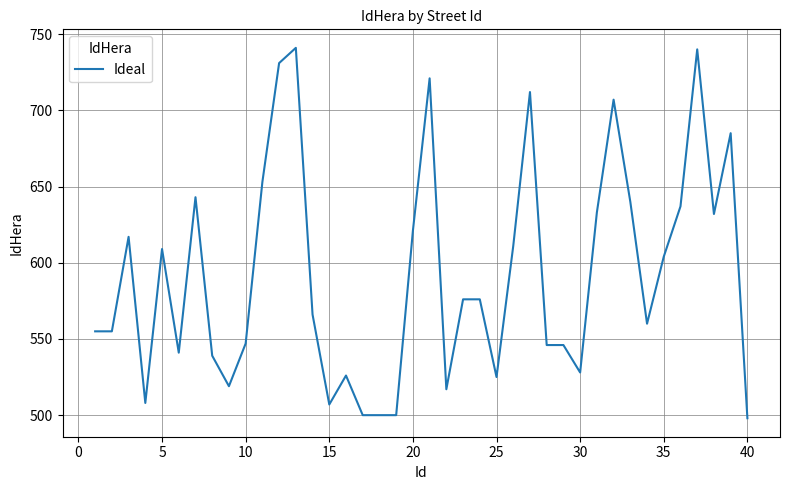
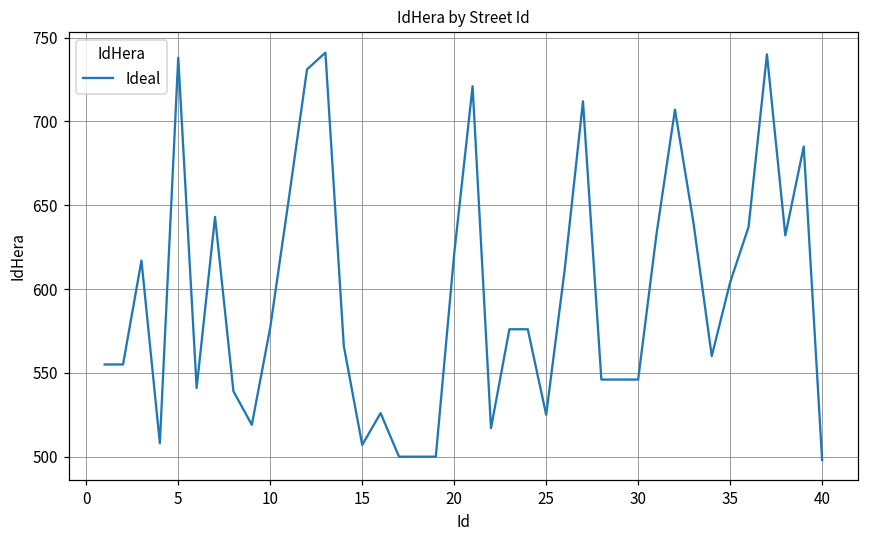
5: 609 -> 738
10: 547 -> 577
30: 528 -> 546
